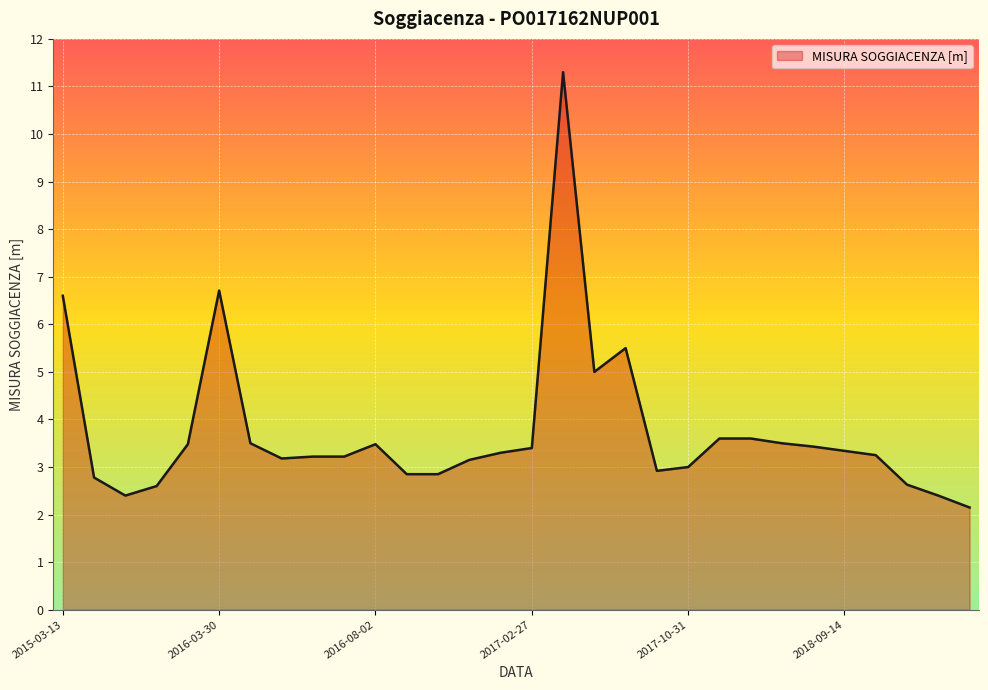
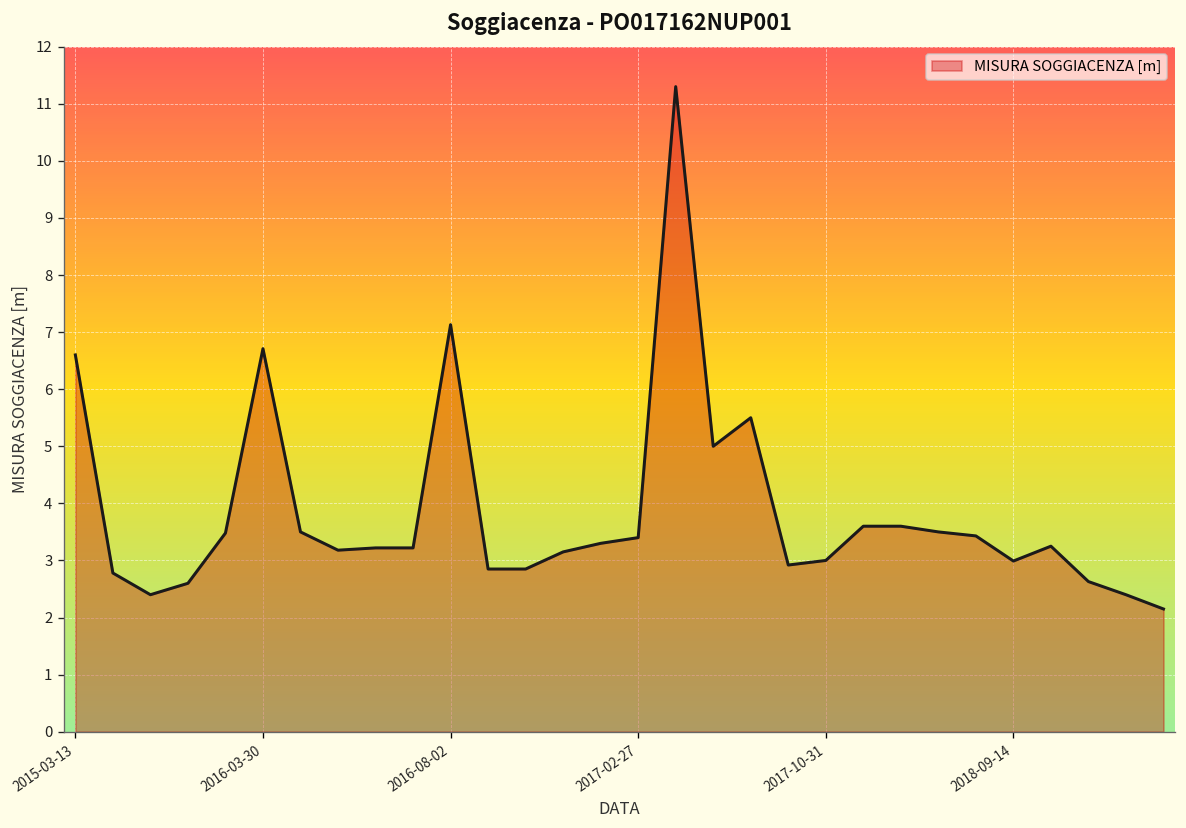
2016-08-02: 3.5 -> 7.1
2018-09-14: 3.3 -> 3.0
